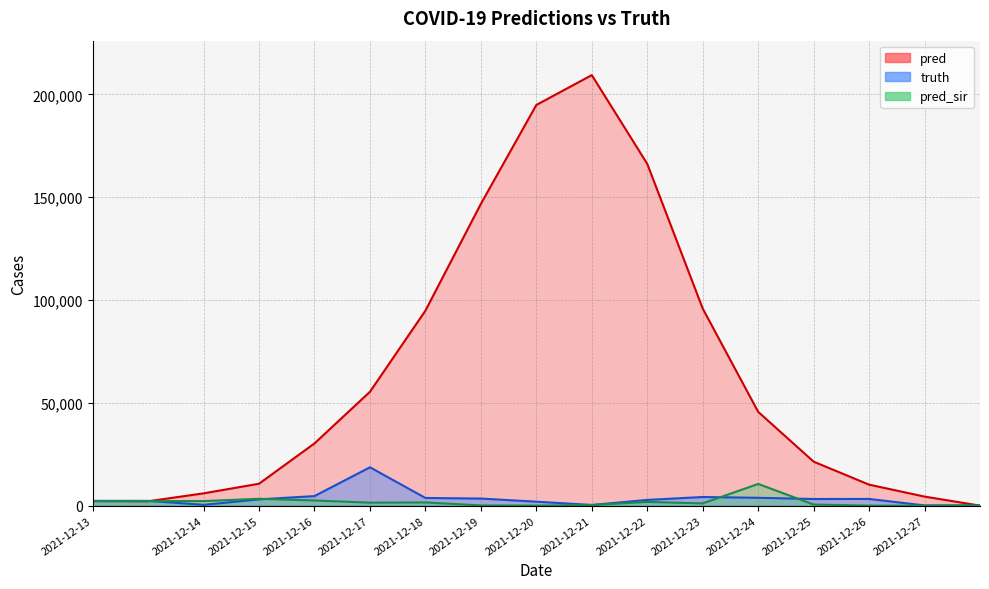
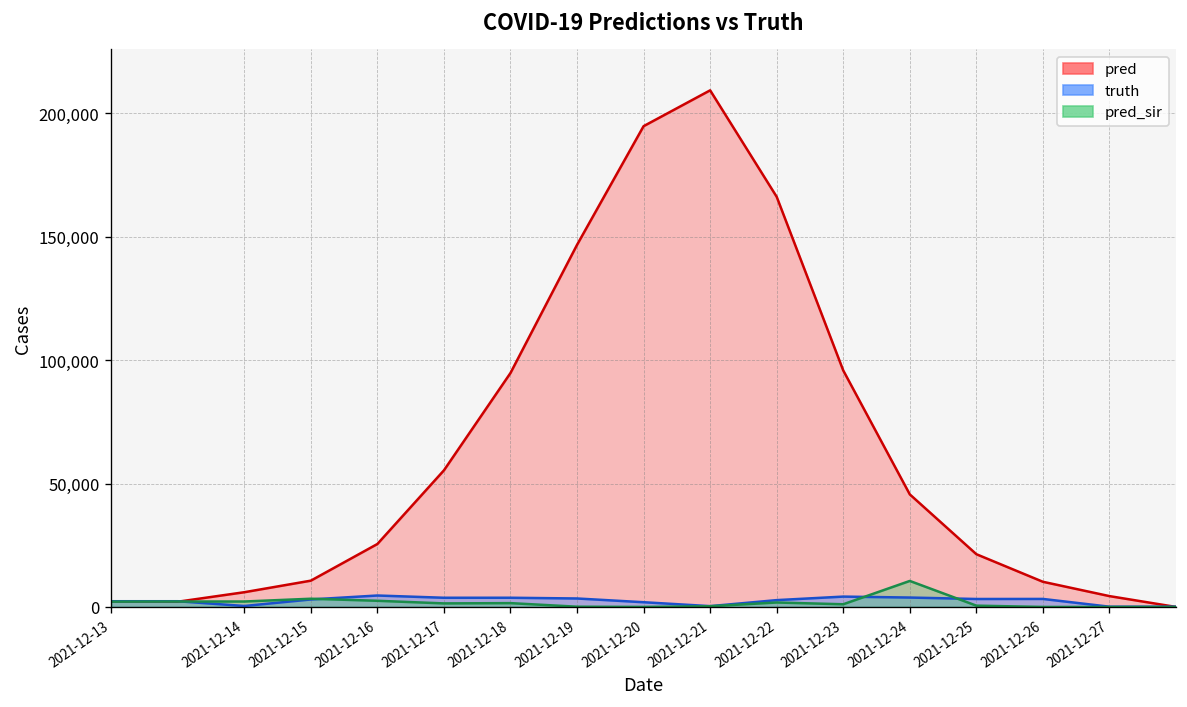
pred, 2021-12-16: 30,000 -> 26,000
truth, 2021-12-17: 19,000 -> 4,000
